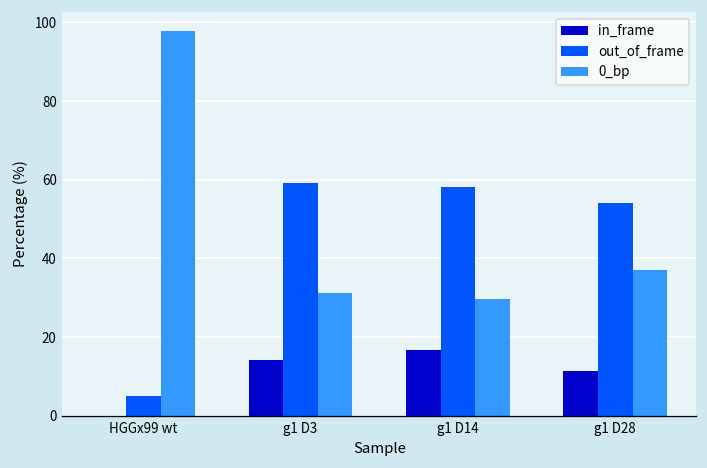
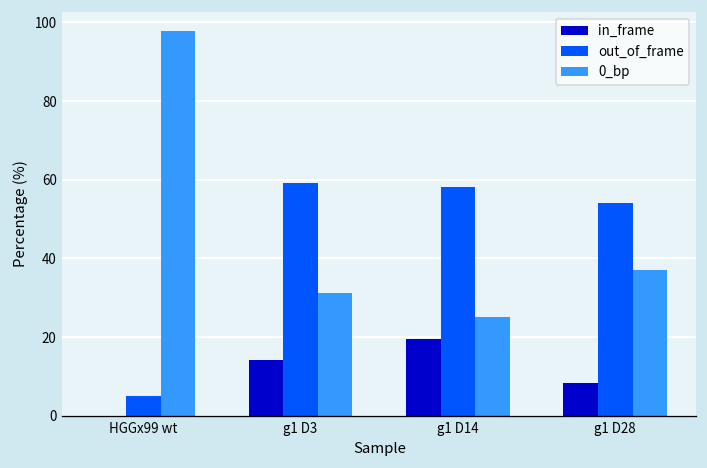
in_frame, g1 D14: 17 -> 20
0_bp, g1 D14: 30 -> 25
in_frame, g1 D28: 11 -> 8
